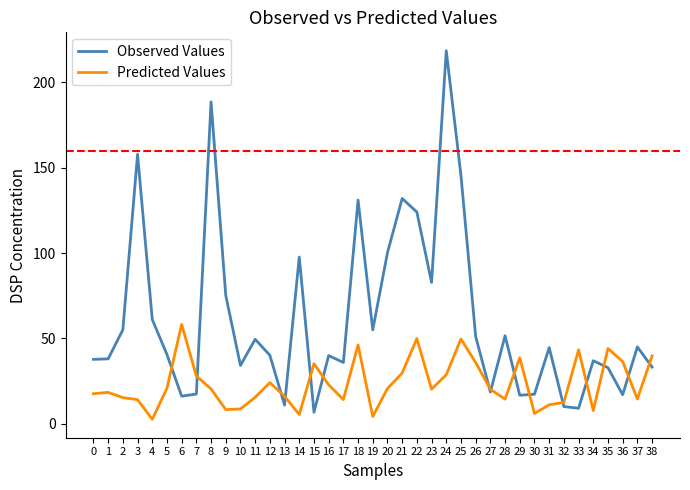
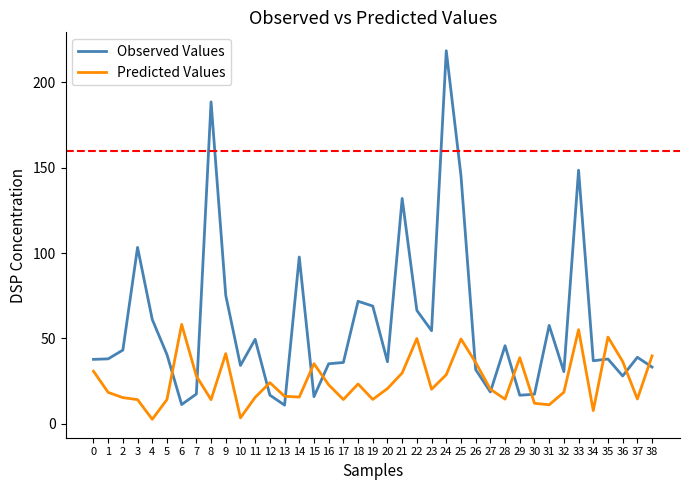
Predicted Values, 0: 18 -> 31
Observed Values, 2: 55 -> 43
Observed Values, 3: 158 -> 103
Predicted Values, 5: 21 -> 14
Observed Values, 6: 16 -> 11
Predicted Values, 8: 20 -> 14
Predicted Values, 9: 8 -> 41
Predicted Values, 10: 9 -> 4
Observed Values, 12: 40 -> 17
Predicted Values, 14: 5 -> 16
Observed Values, 15: 7 -> 16
Observed Values, 16: 40 -> 35
Observed Values, 18: 131 -> 72
Predicted Values, 18: 46 -> 23
Observed Values, 19: 55 -> 69
Predicted Values, 19: 4 -> 14
Observed Values, 20: 100 -> 36
Observed Values, 22: 124 -> 66
Observed Values, 23: 83 -> 55
Observed Values, 26: 51 -> 32
Observed Values, 28: 52 -> 46
Predicted Values, 30: 6 -> 12
Observed Values, 31: 45 -> 58
Observed Values, 32: 10 -> 31
Predicted Values, 32: 13 -> 19
Observed Values, 33: 9 -> 149
Predicted Values, 33: 43 -> 55
Observed Values, 35: 33 -> 38
Predicted Values, 35: 44 -> 51
Observed Values, 36: 17 -> 28
Observed Values, 37: 45 -> 39
